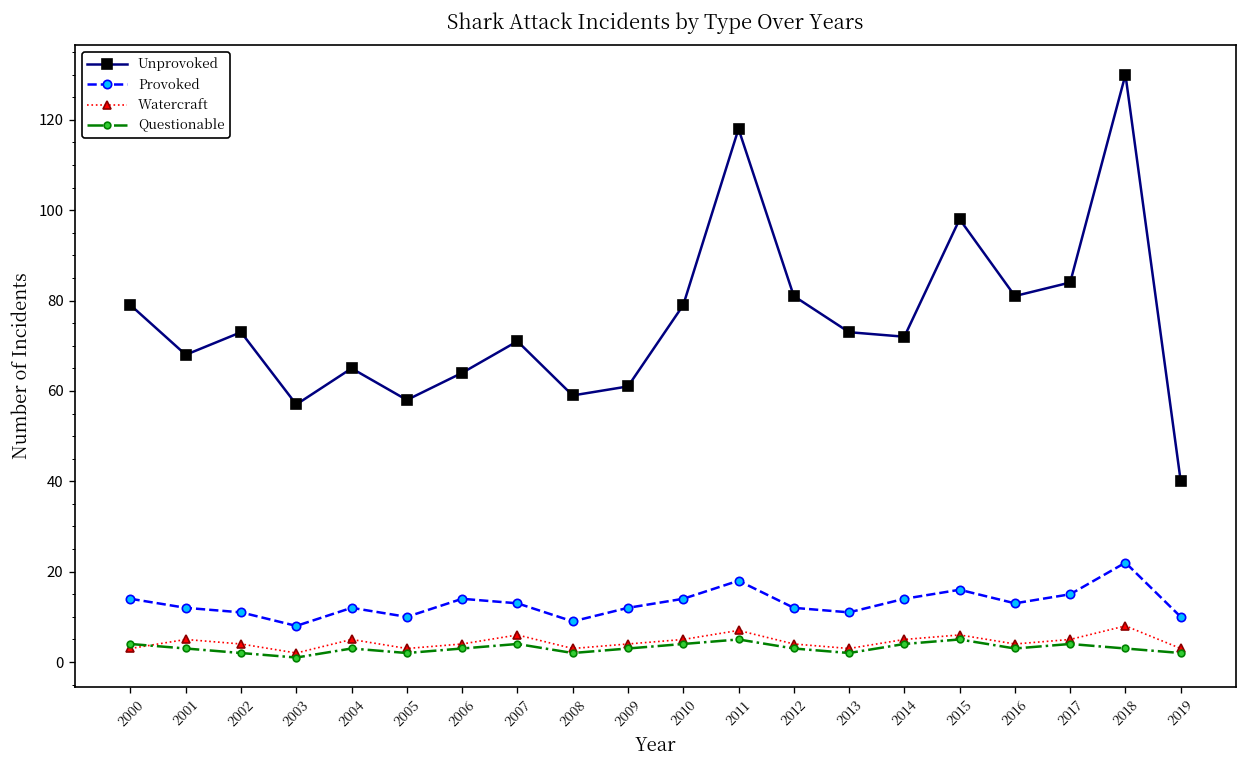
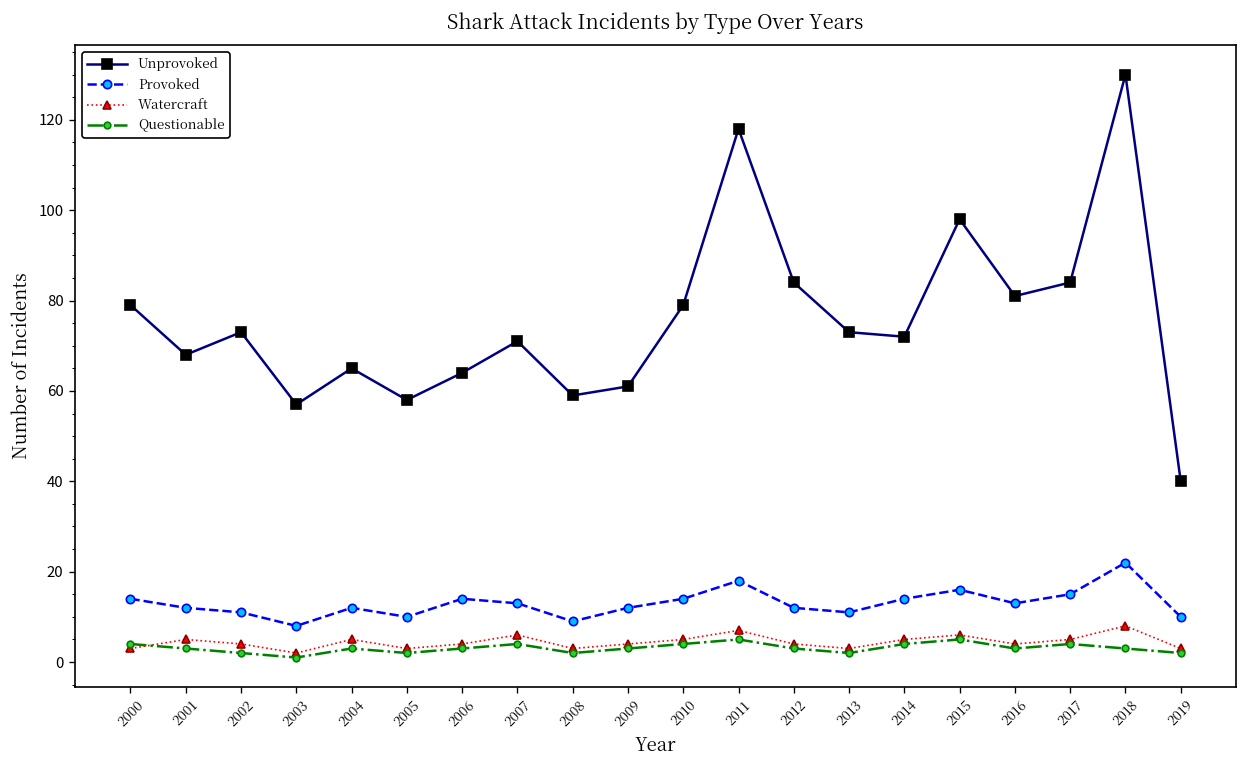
Unprovoked, 2012: 81 -> 84
